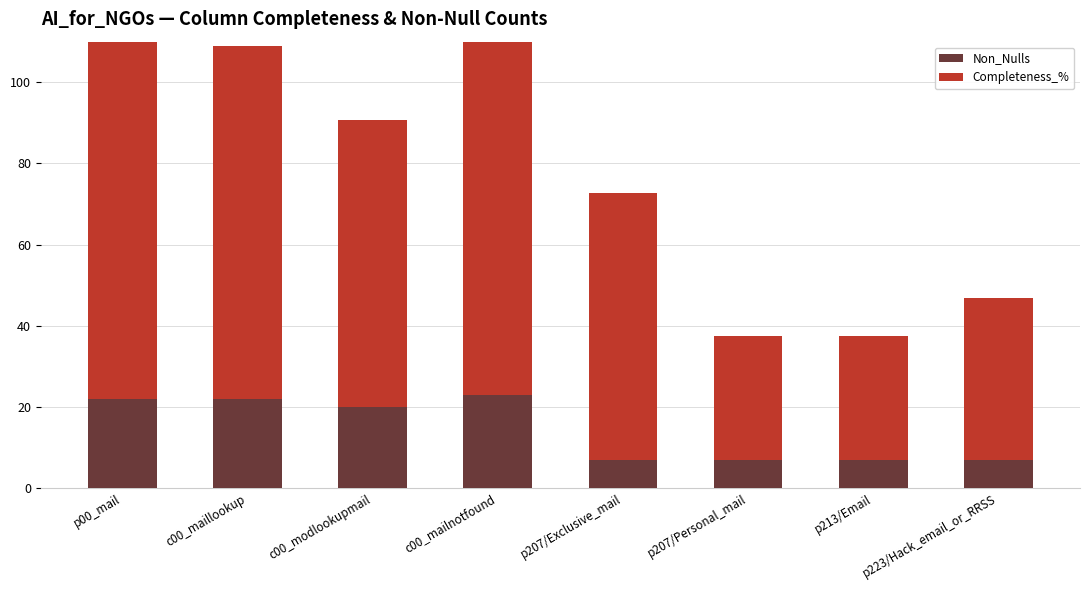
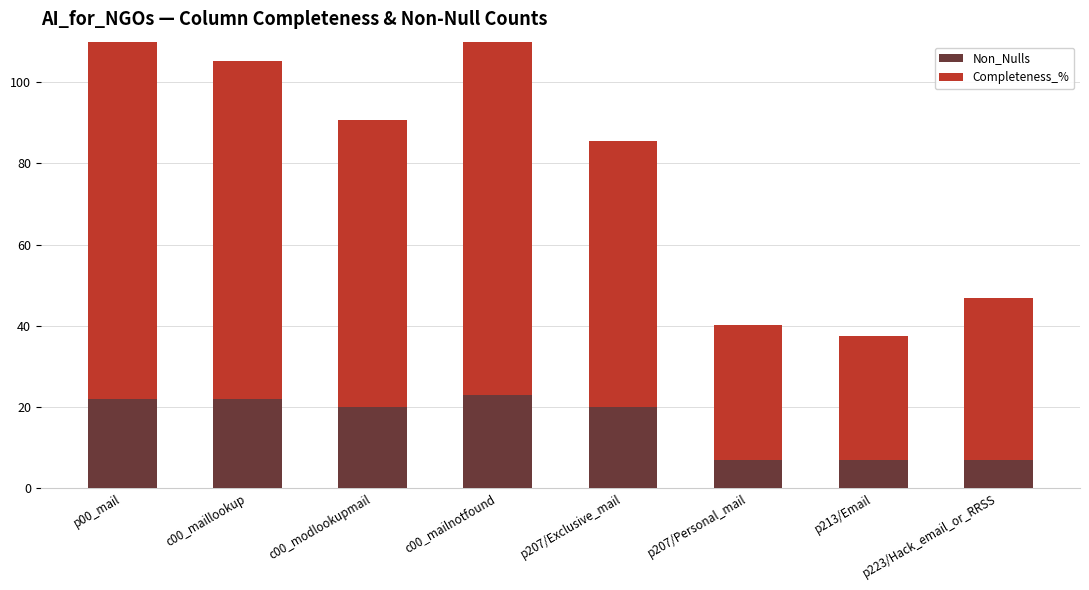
Completeness_%, c00_maillookup: 87 -> 83
Non_Nulls, p207/Exclusive_mail: 7 -> 20
Completeness_%, p207/Personal_mail: 30 -> 33
